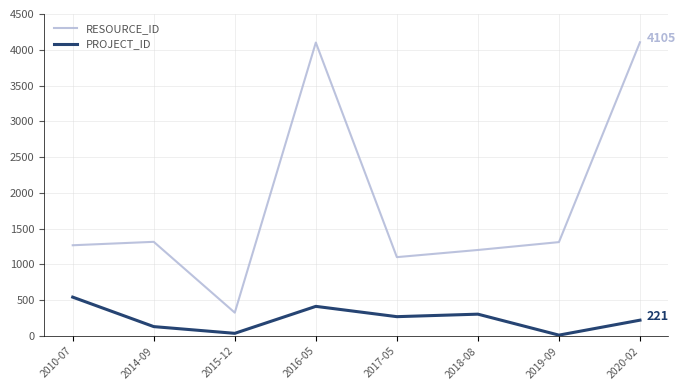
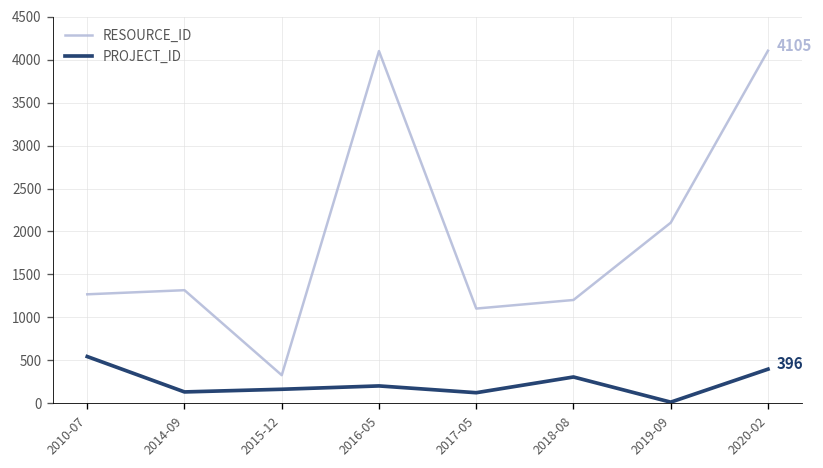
PROJECT_ID, 2015-12: 0 -> 200
PROJECT_ID, 2016-05: 400 -> 200
PROJECT_ID, 2017-05: 300 -> 100
RESOURCE_ID, 2019-09: 1300 -> 2100
PROJECT_ID, 2020-02: 221 -> 396
